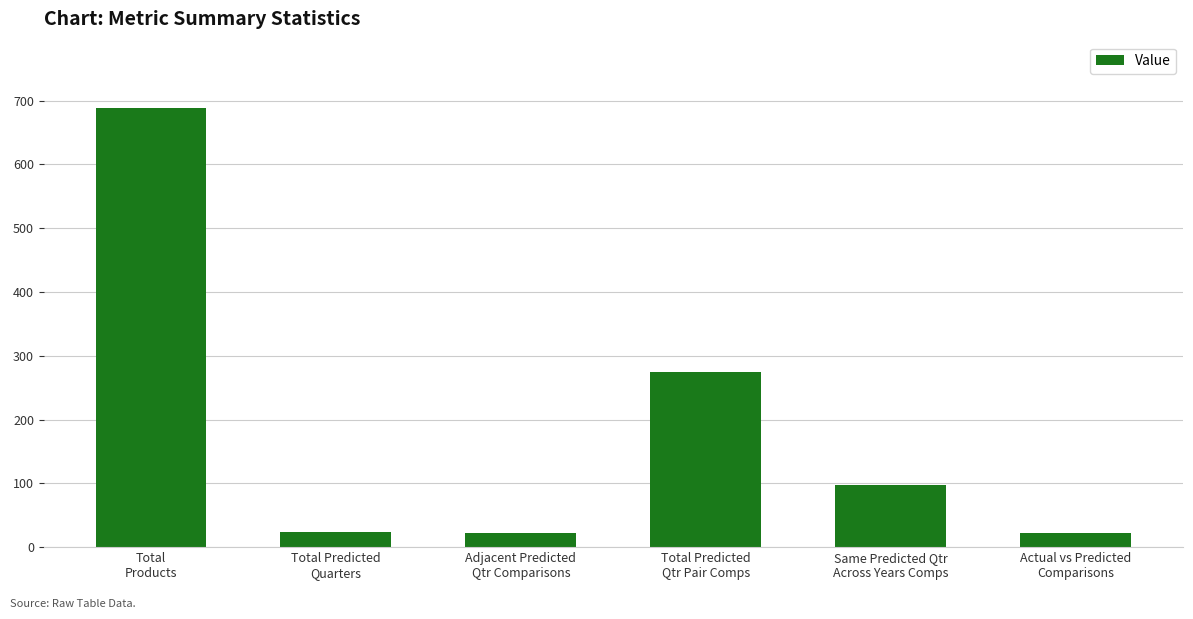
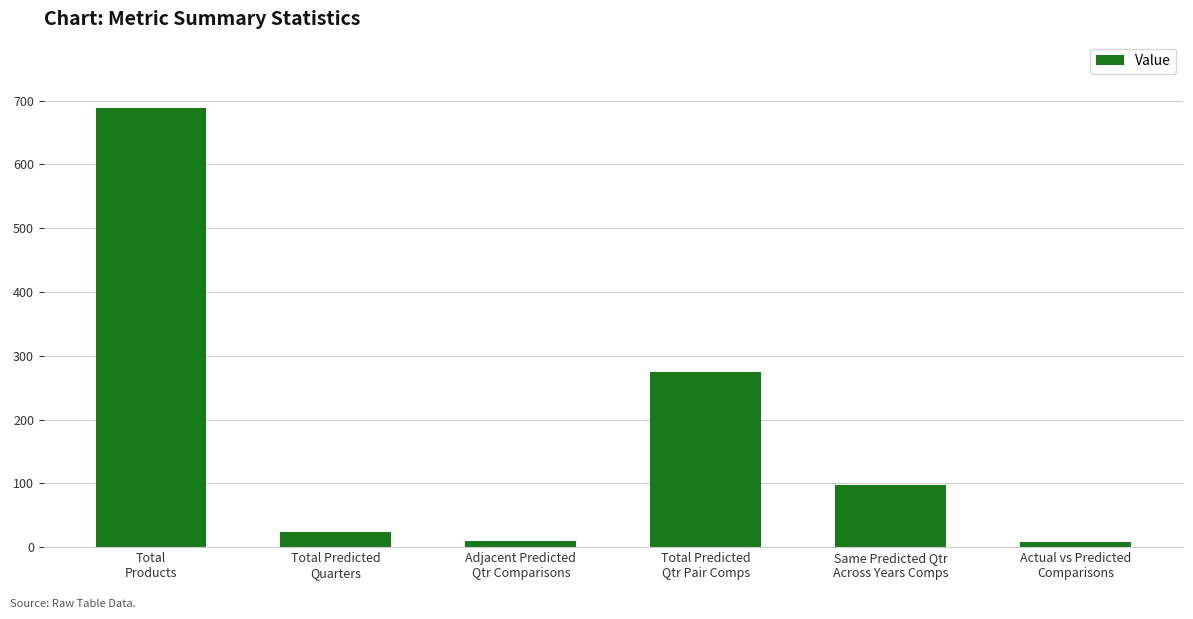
Adjacent Predicted Qtr Comparisons: 20 -> 10
Actual vs Predicted Comparisons: 20 -> 10
